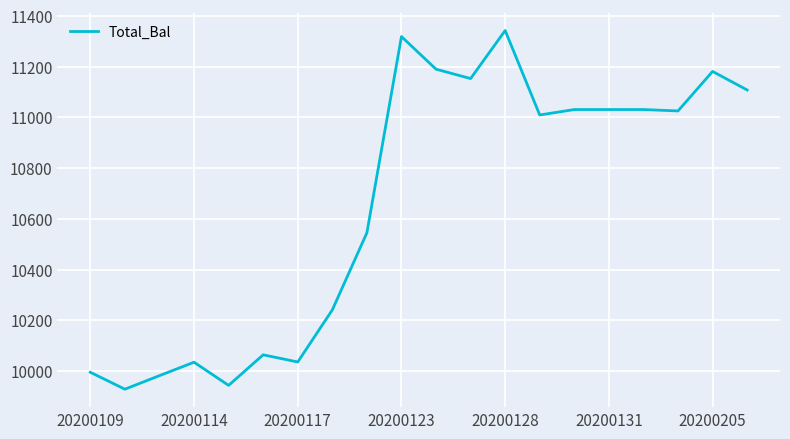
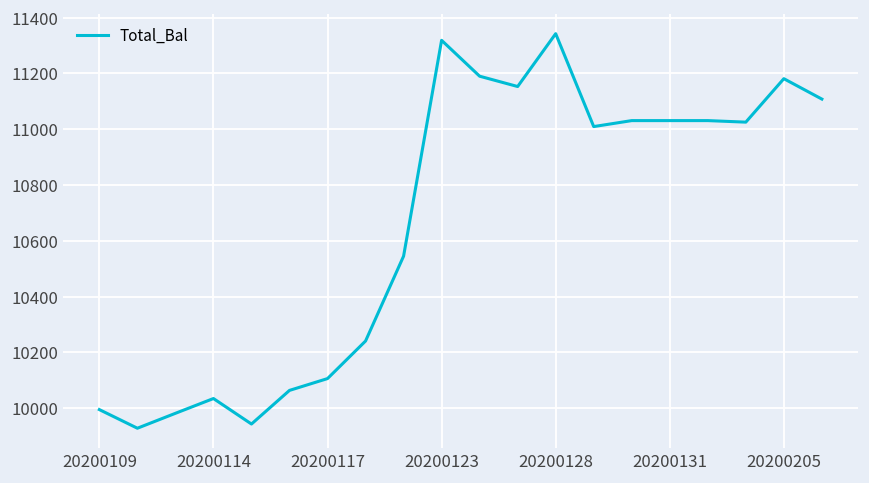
20200117: 10040 -> 10110
